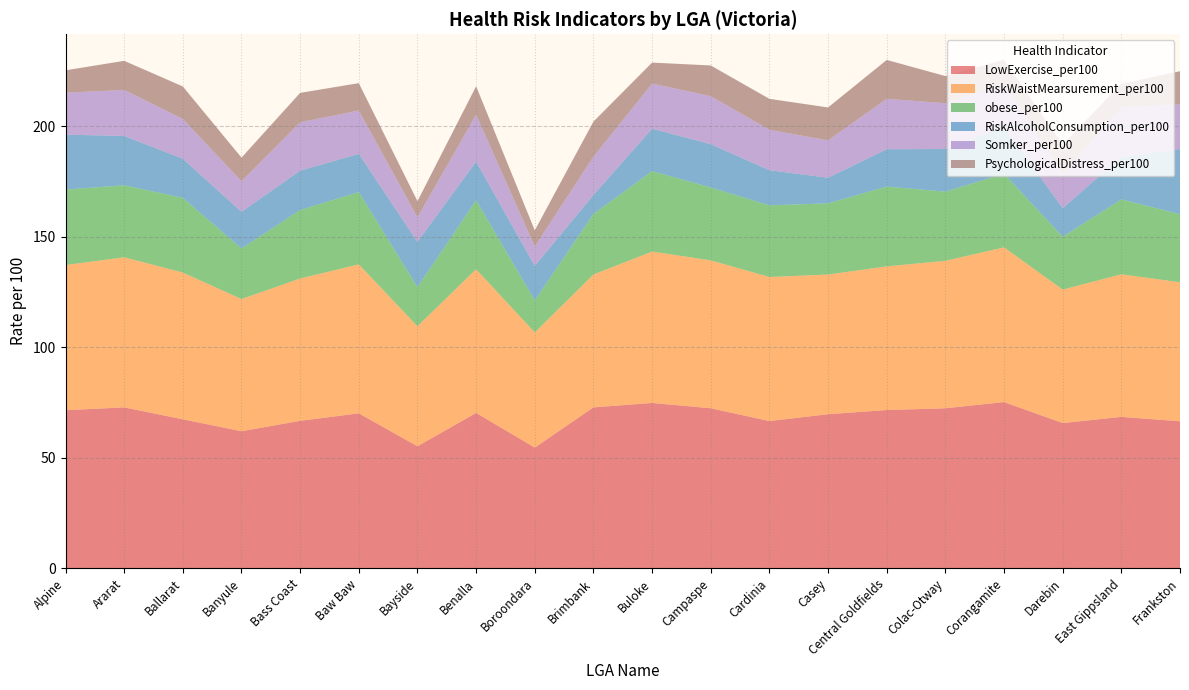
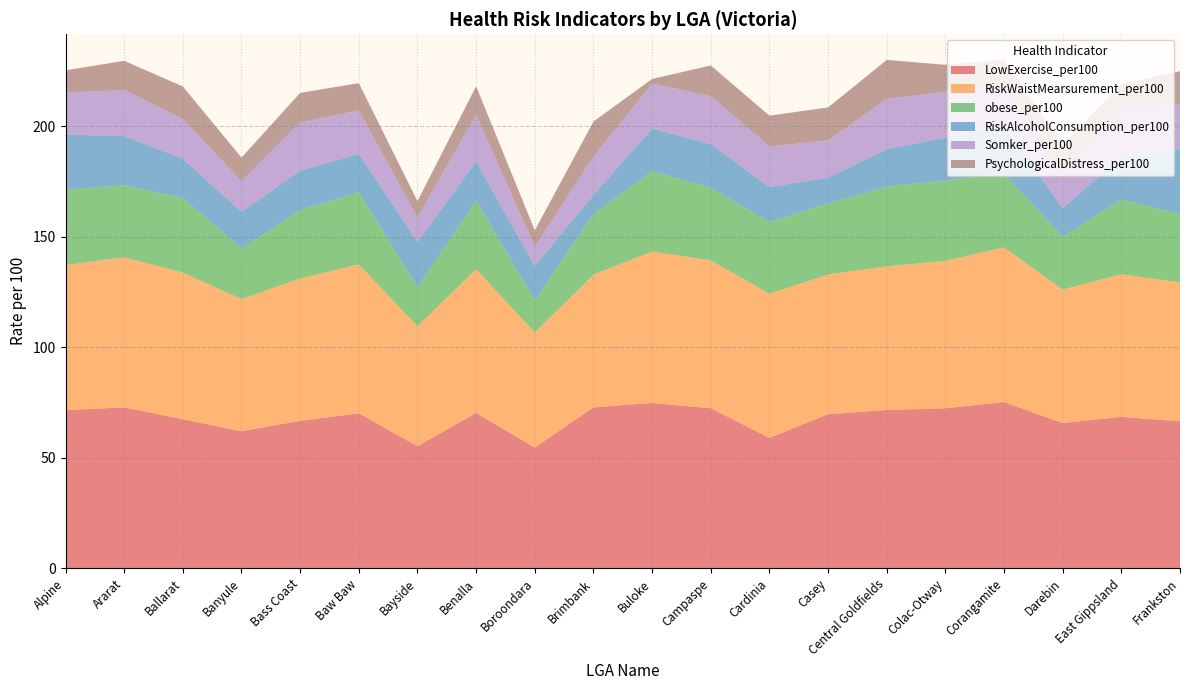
PsychologicalDistress_per100, Buloke: 10 -> 2
LowExercise_per100, Cardinia: 67 -> 59
obese_per100, Colac-Otway: 31 -> 36
